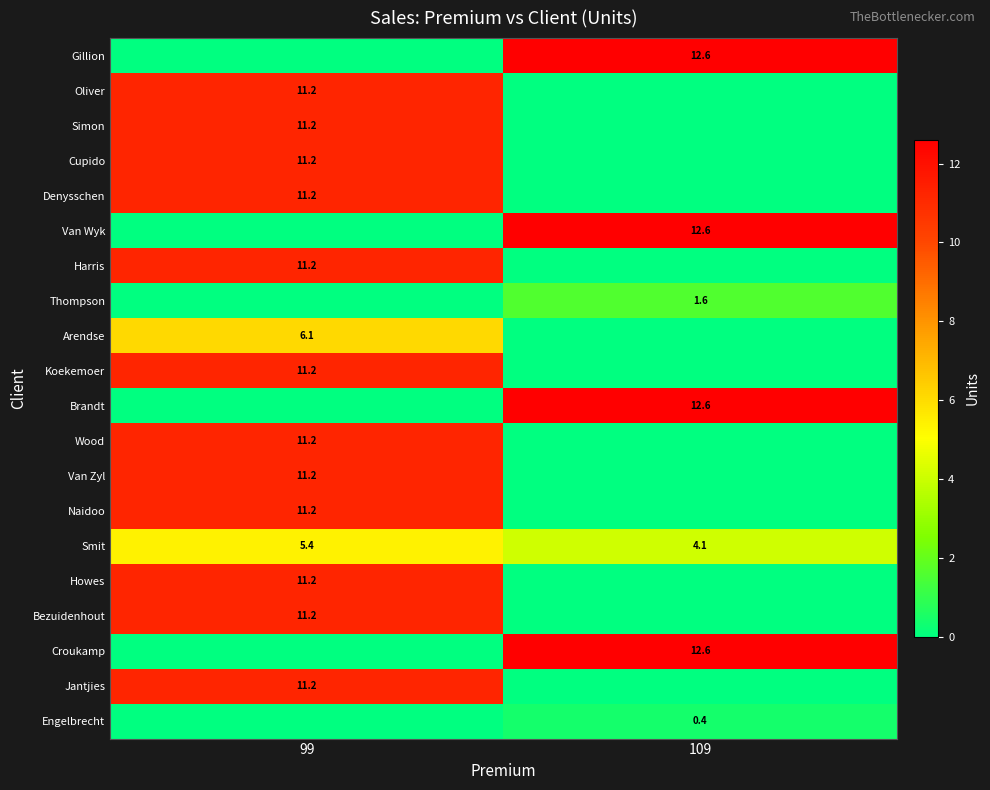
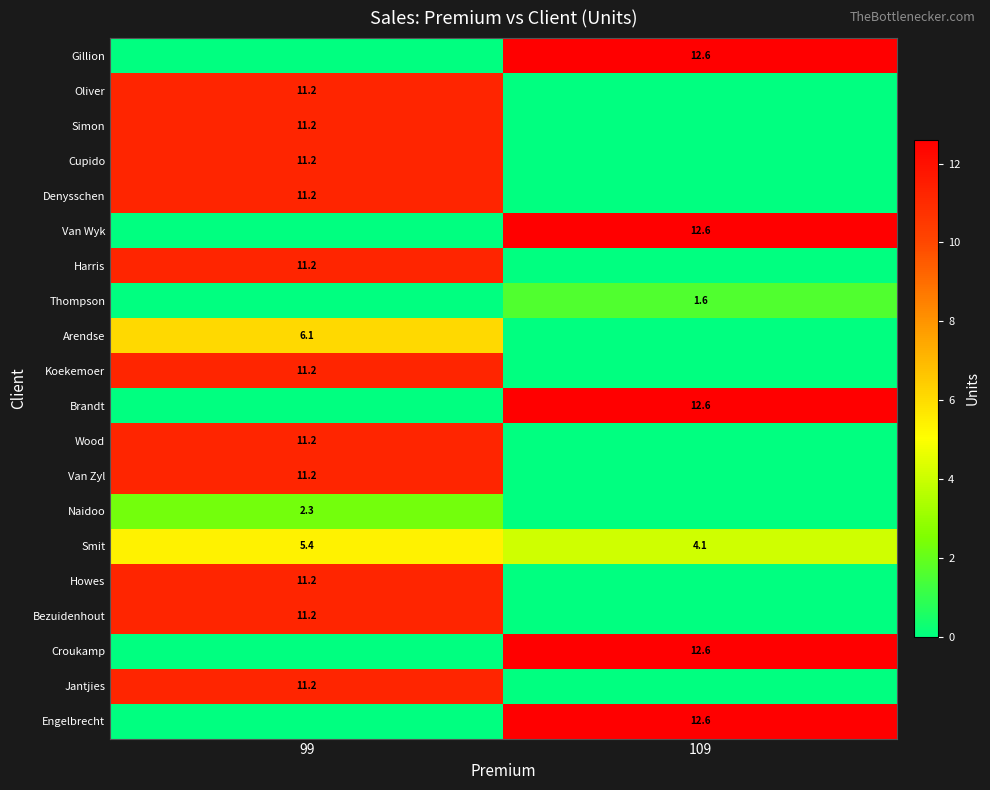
Naidoo, 99: 11.2 -> 2.3
Engelbrecht, 109: 0.4 -> 12.6
